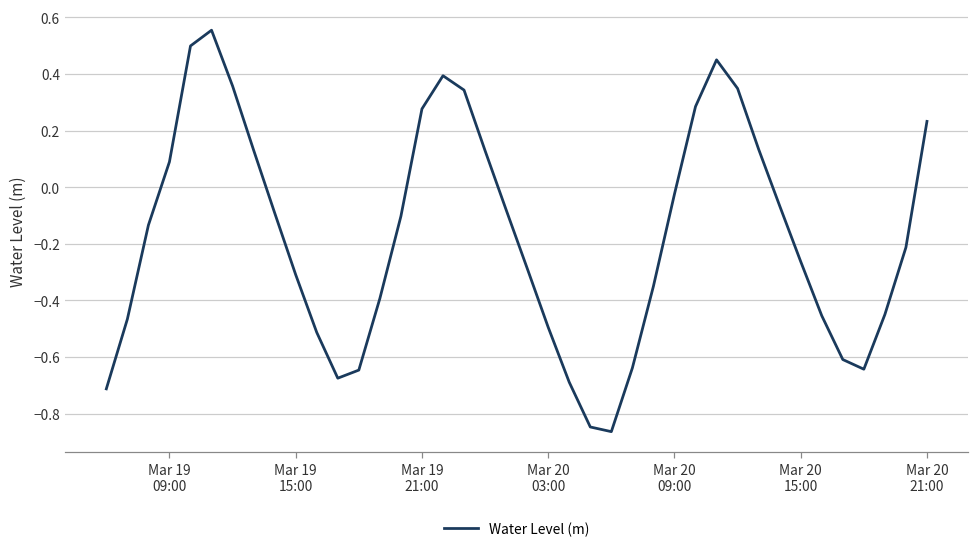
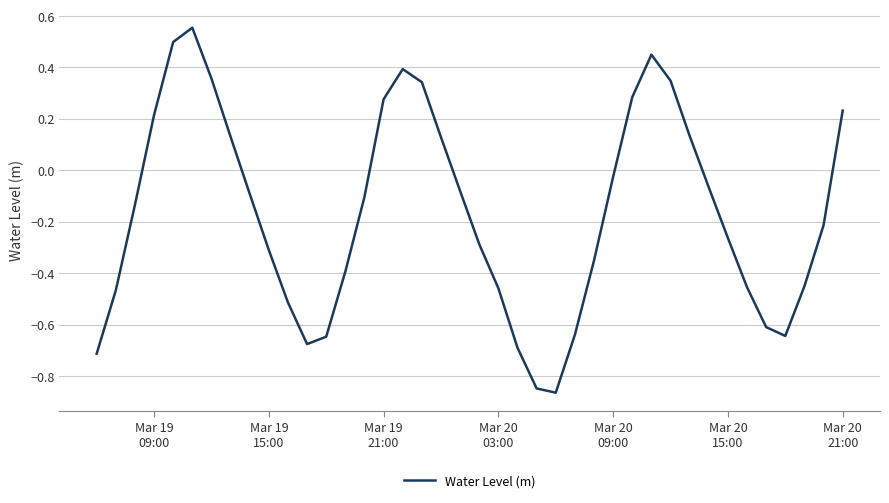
Mar 19 09:00: 0.09 -> 0.22
Mar 20 03:00: -0.50 -> -0.46
